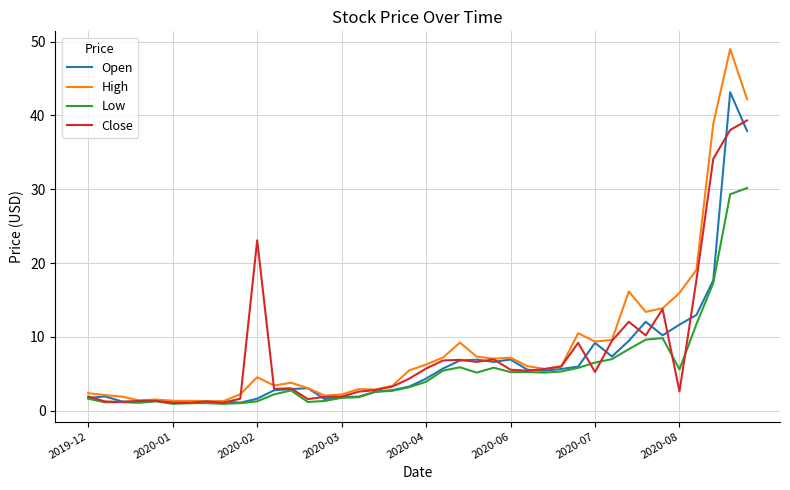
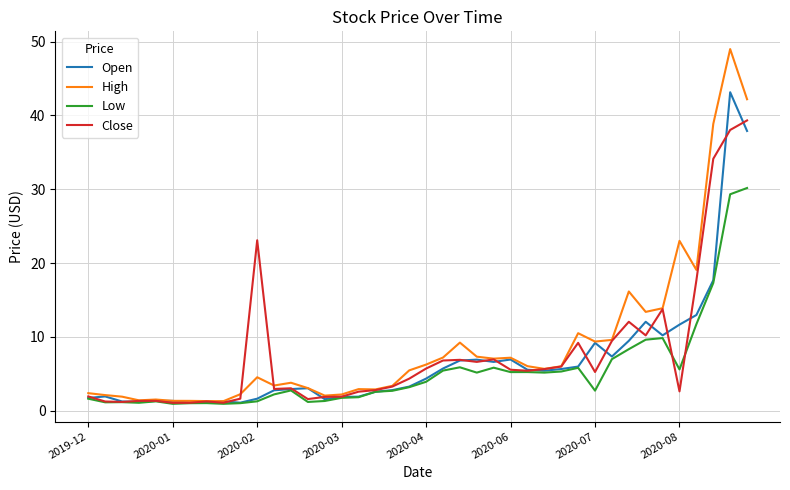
Low, 2020-07: 7 -> 3
High, 2020-08: 16 -> 23
